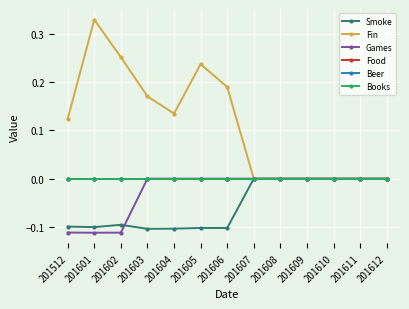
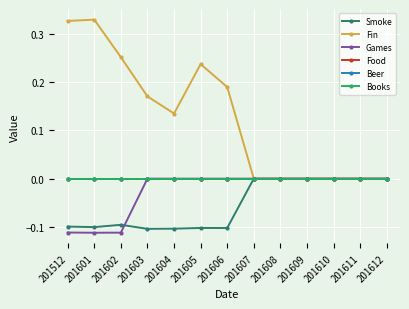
Fin, 201512: 0.12 -> 0.33
